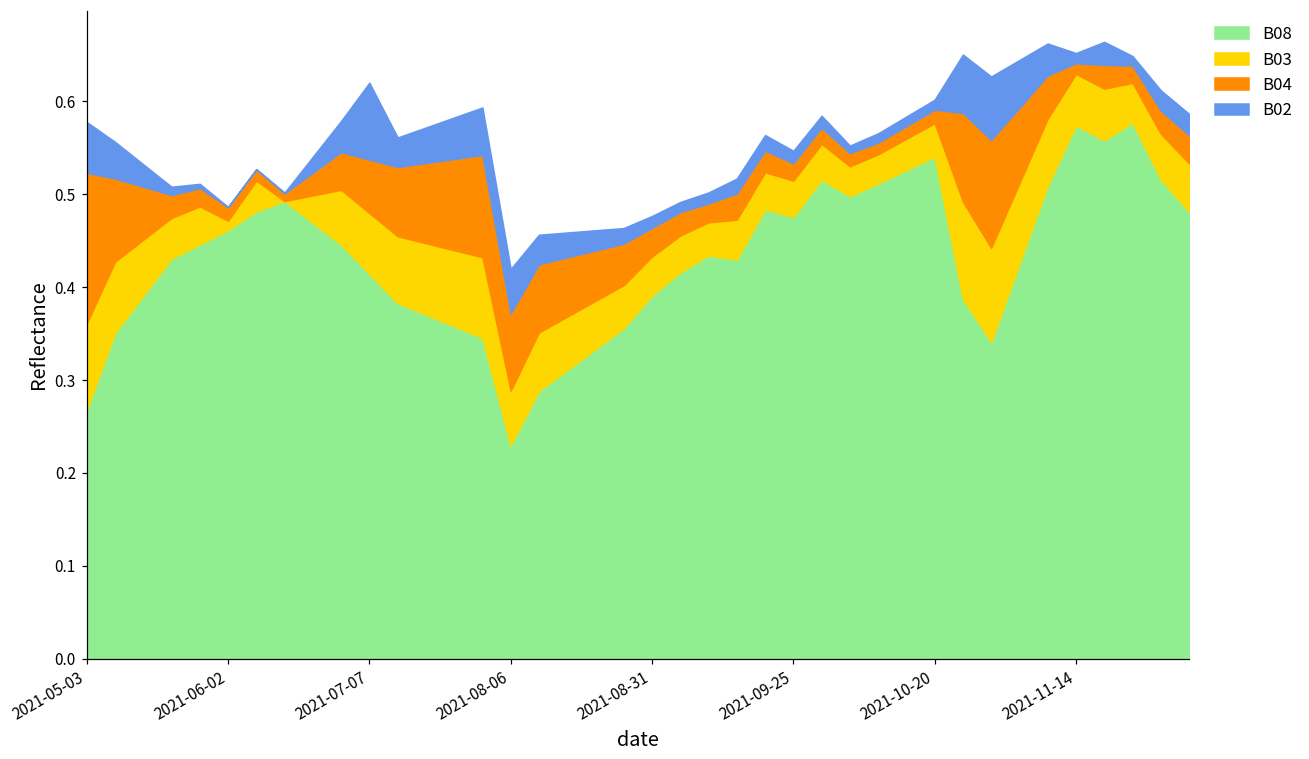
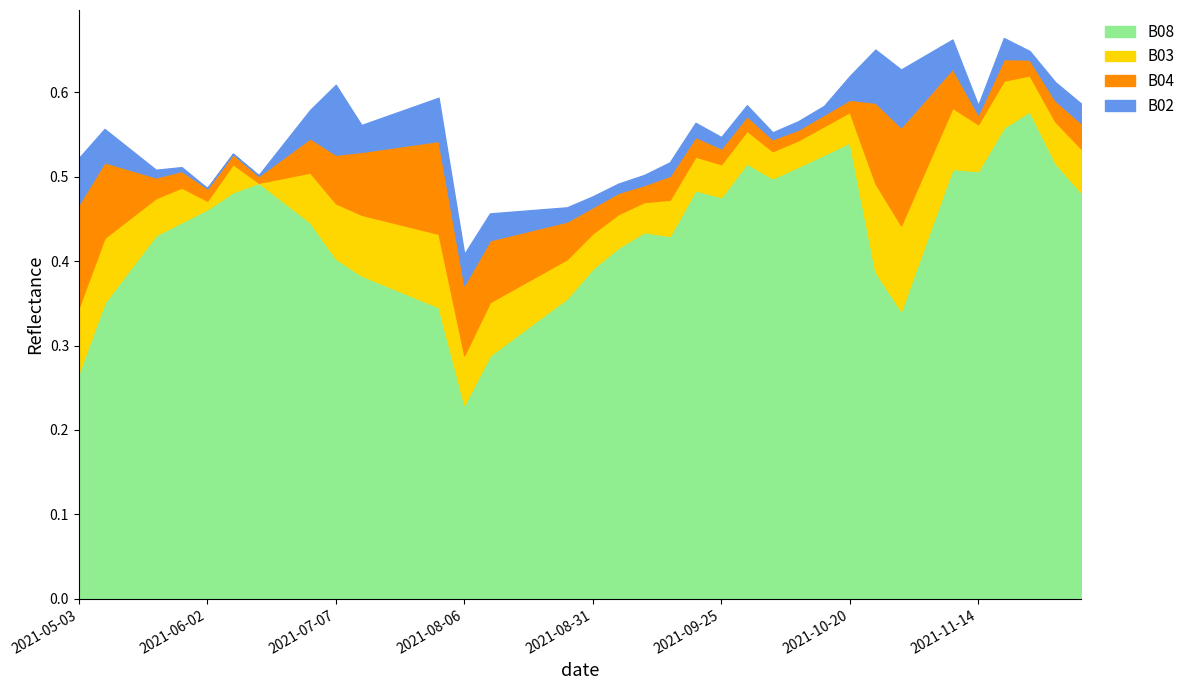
B03, 2021-05-03: 0.09 -> 0.08
B04, 2021-05-03: 0.16 -> 0.12
B08, 2021-07-07: 0.41 -> 0.40
B02, 2021-08-06: 0.05 -> 0.04
B02, 2021-10-20: 0.01 -> 0.03
B08, 2021-11-14: 0.57 -> 0.51
